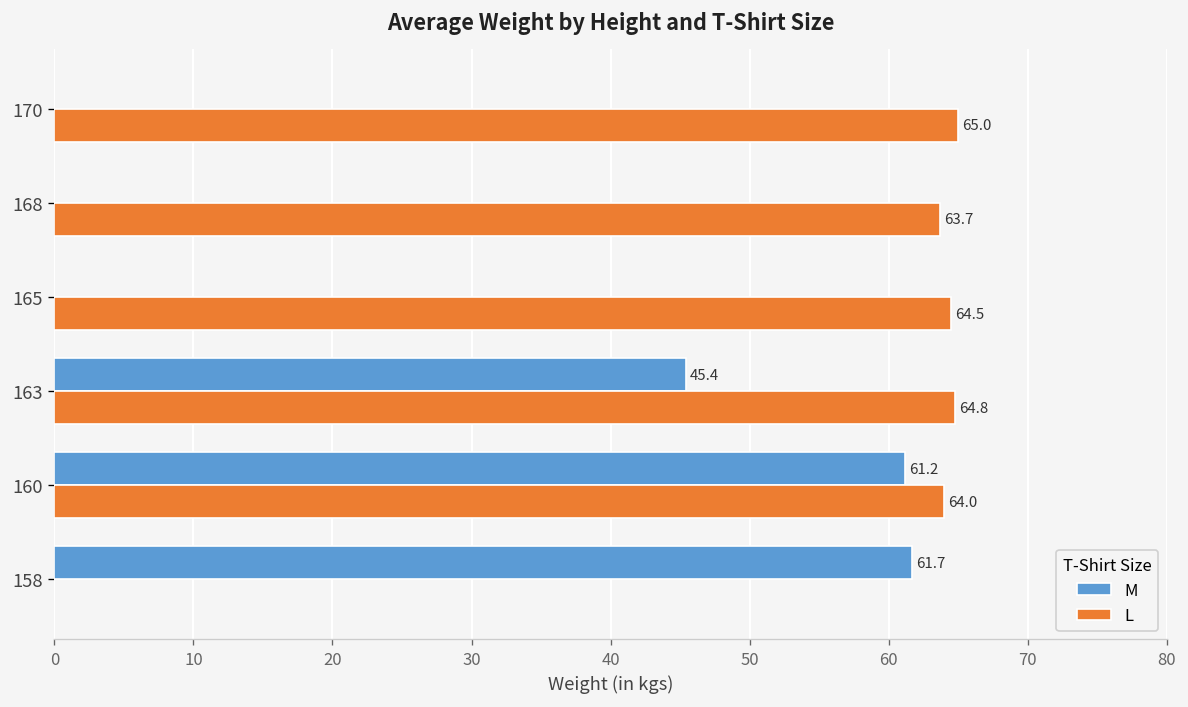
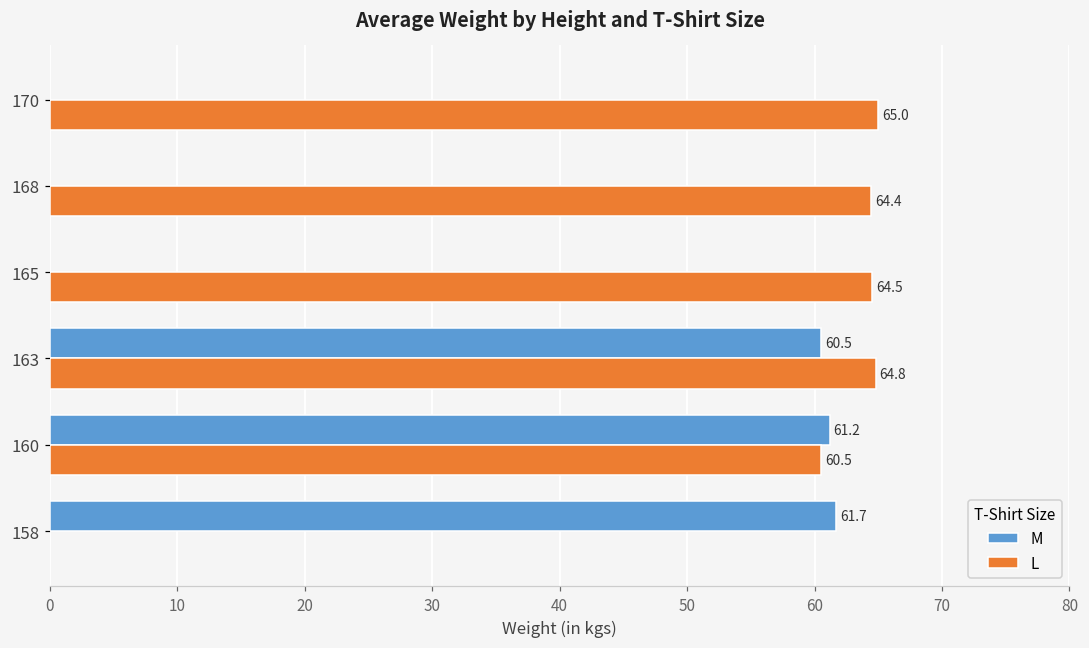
L, 168: 63.7 -> 64.4
M, 163: 45.4 -> 60.5
L, 160: 64.0 -> 60.5
